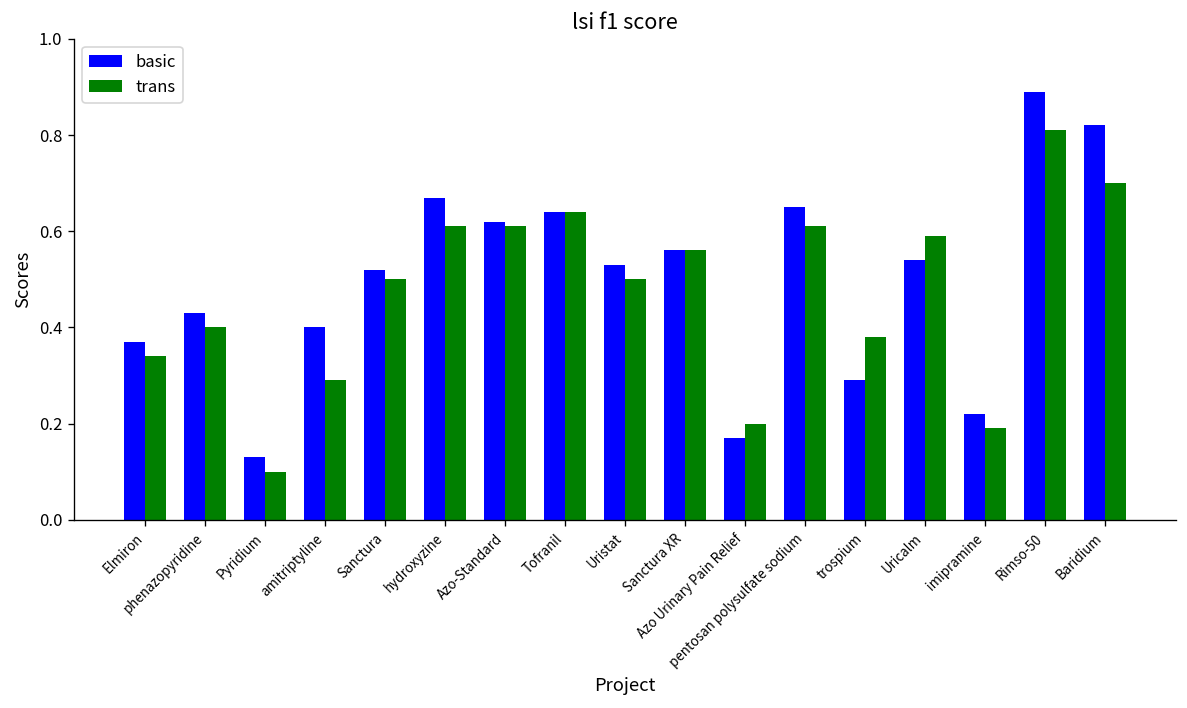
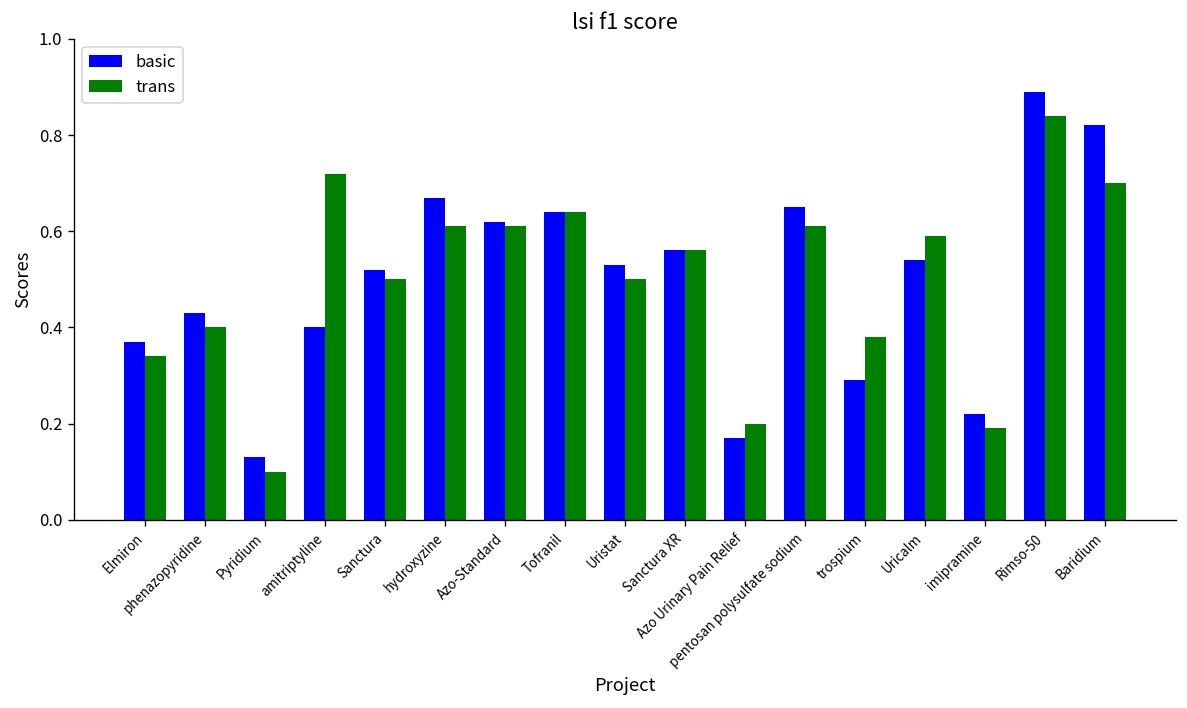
trans, amitriptyline: 0.29 -> 0.72
trans, Rimso-50: 0.81 -> 0.84
